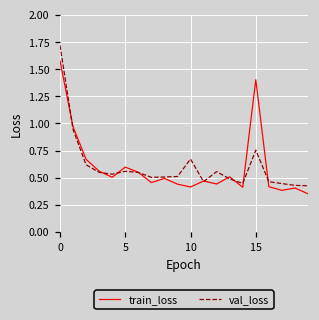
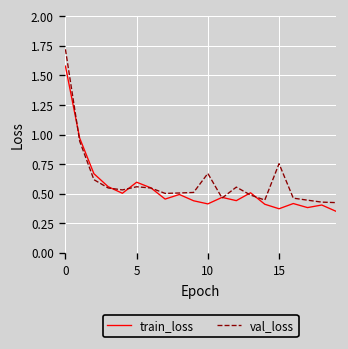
train_loss, 15: 1.4 -> 0.4
